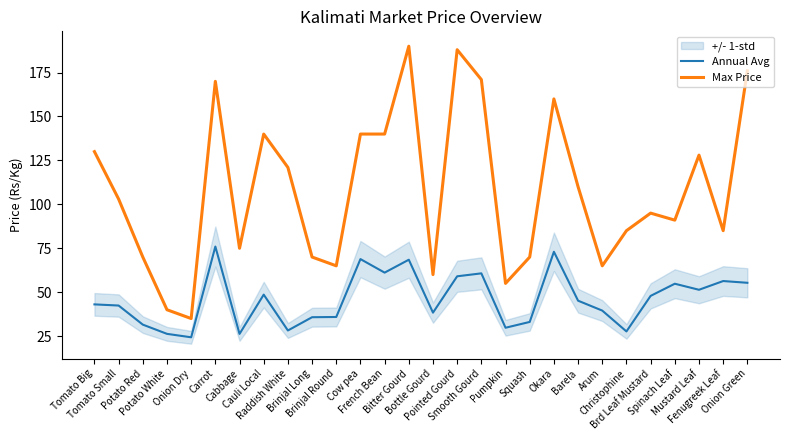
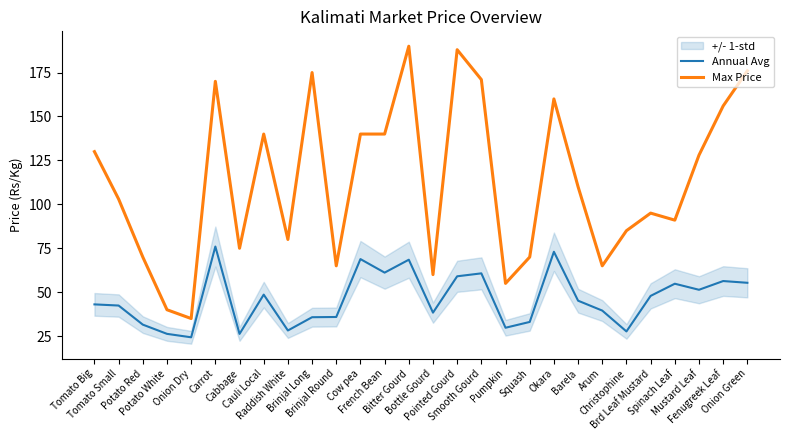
Max Price, Raddish White: 121 -> 80
Max Price, Brinjal Long: 70 -> 175
Max Price, Fenugreek Leaf: 85 -> 156
